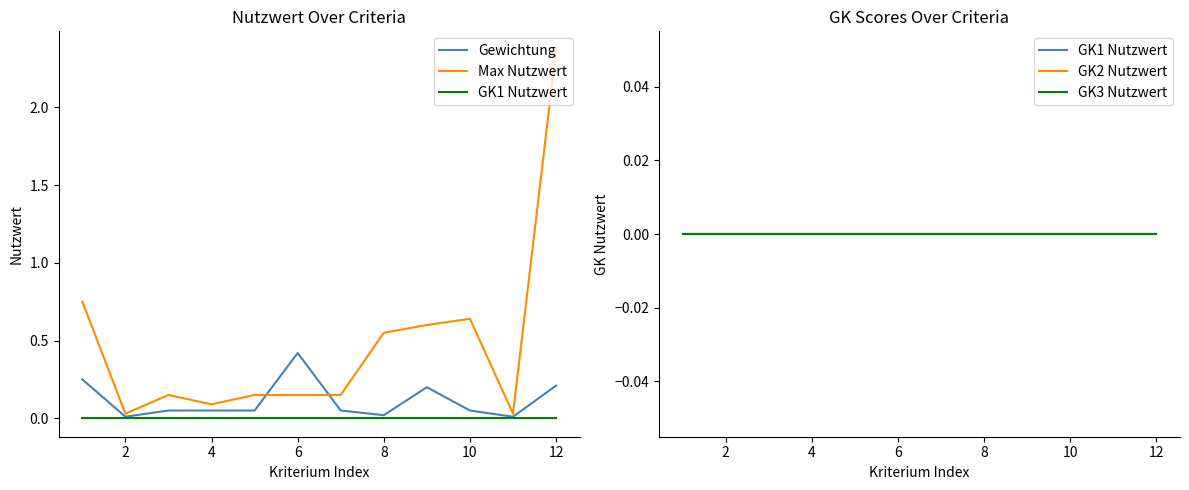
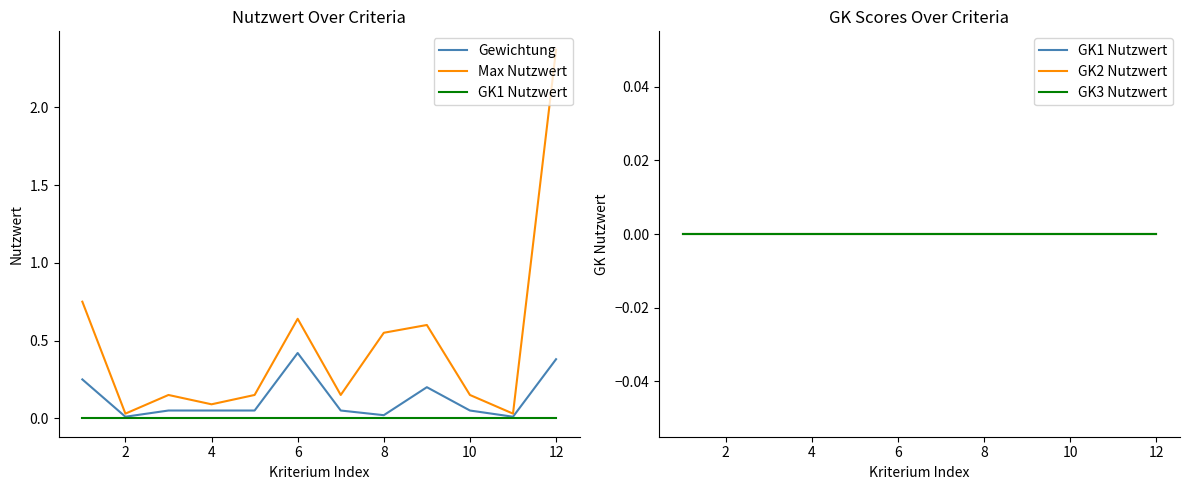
Nutzwert Over Criteria, Max Nutzwert, 6: 0.15 -> 0.64
Nutzwert Over Criteria, Max Nutzwert, 10: 0.64 -> 0.15
Nutzwert Over Criteria, Gewichtung, 12: 0.21 -> 0.38
